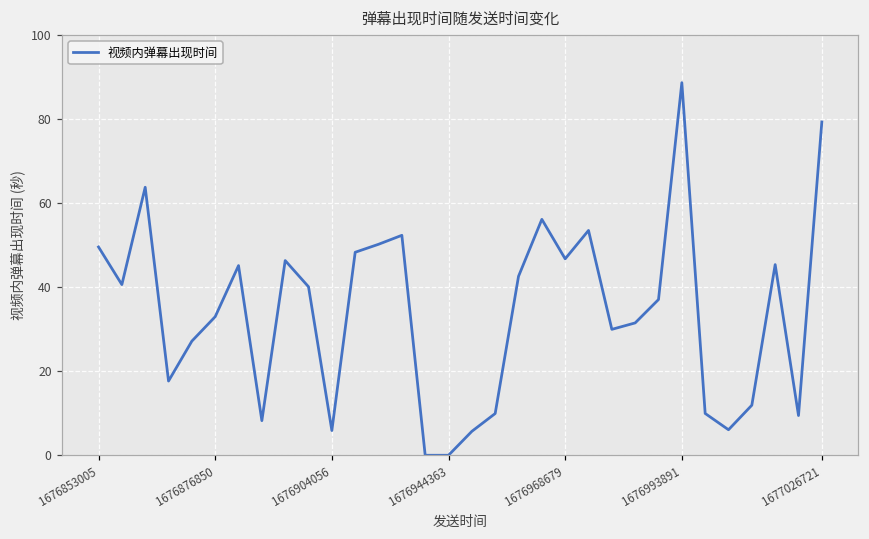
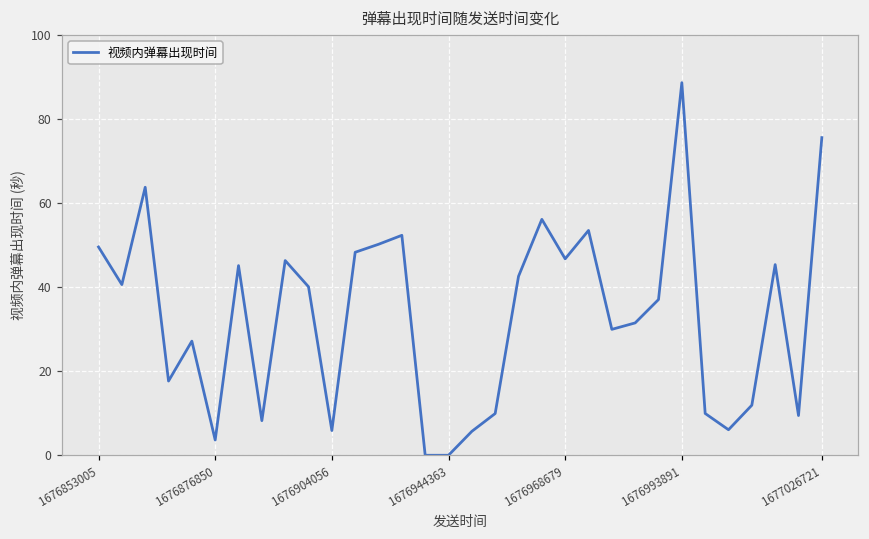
1676876850: 33 -> 4
1677026721: 79 -> 76
